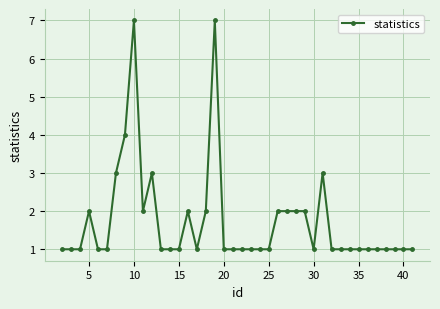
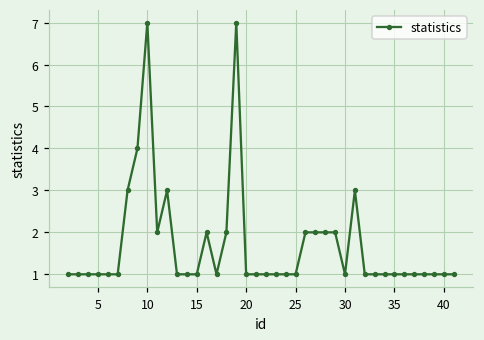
5: 2 -> 1
